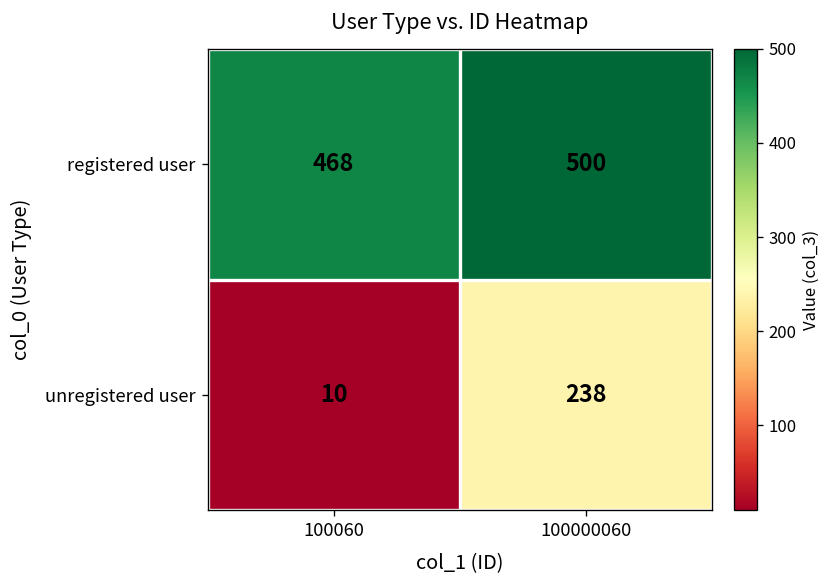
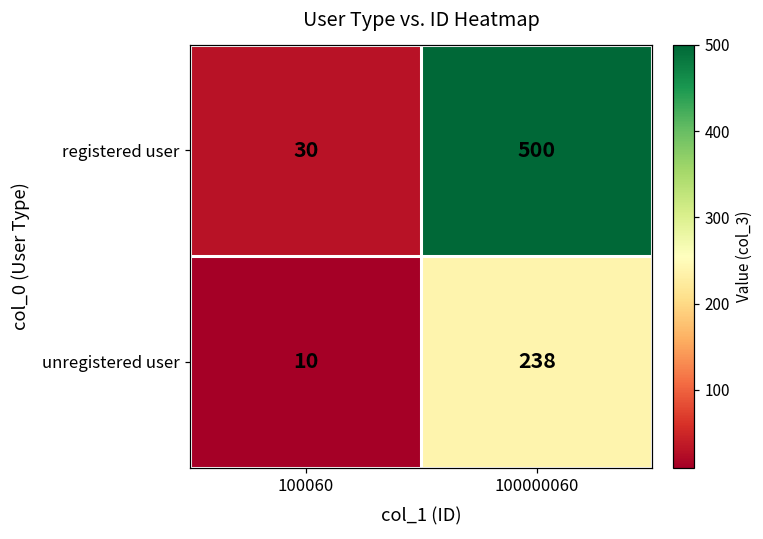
registered user, 100060: 468 -> 30
